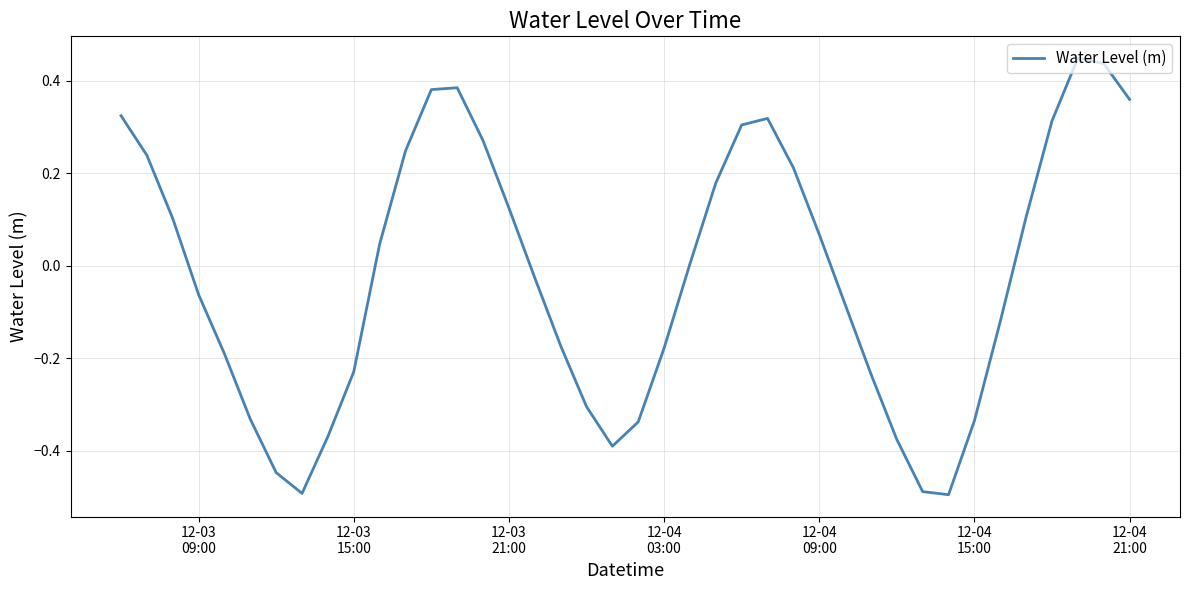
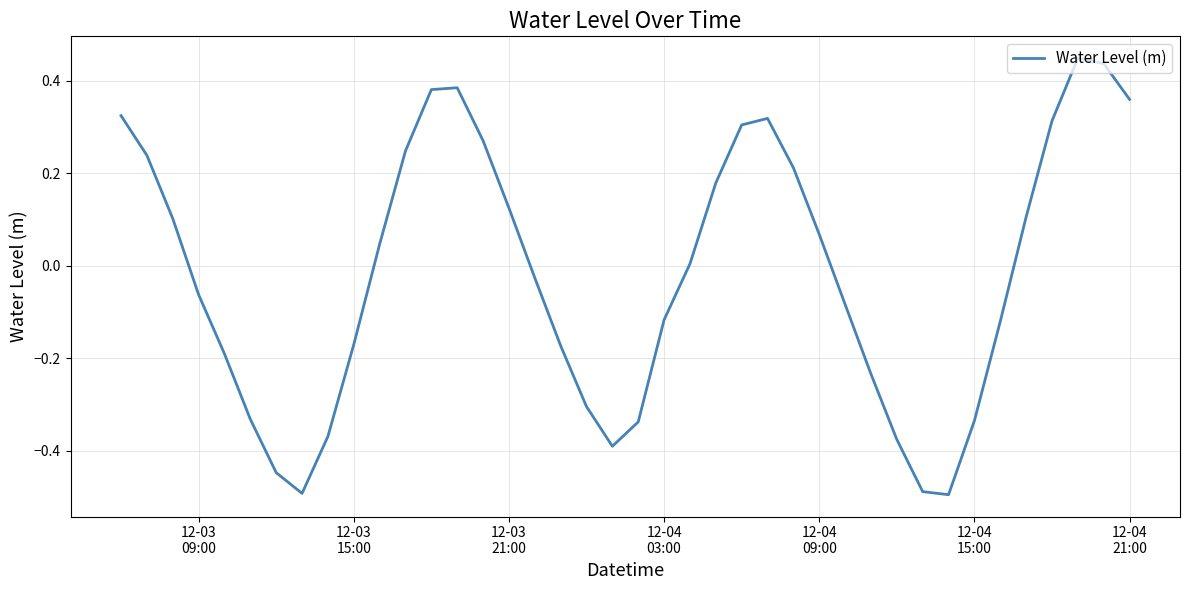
12-03 15:00: -0.23 -> -0.17
12-04 03:00: -0.18 -> -0.12
